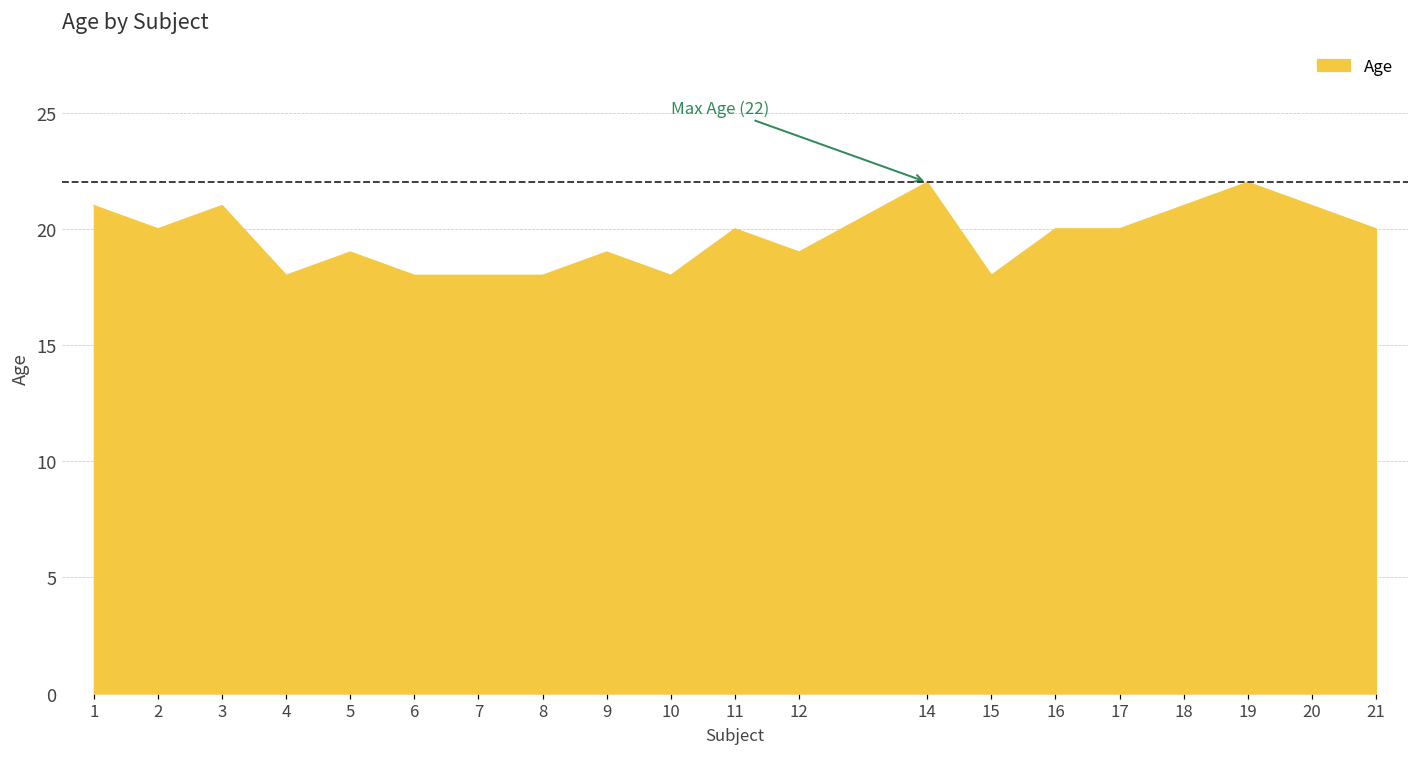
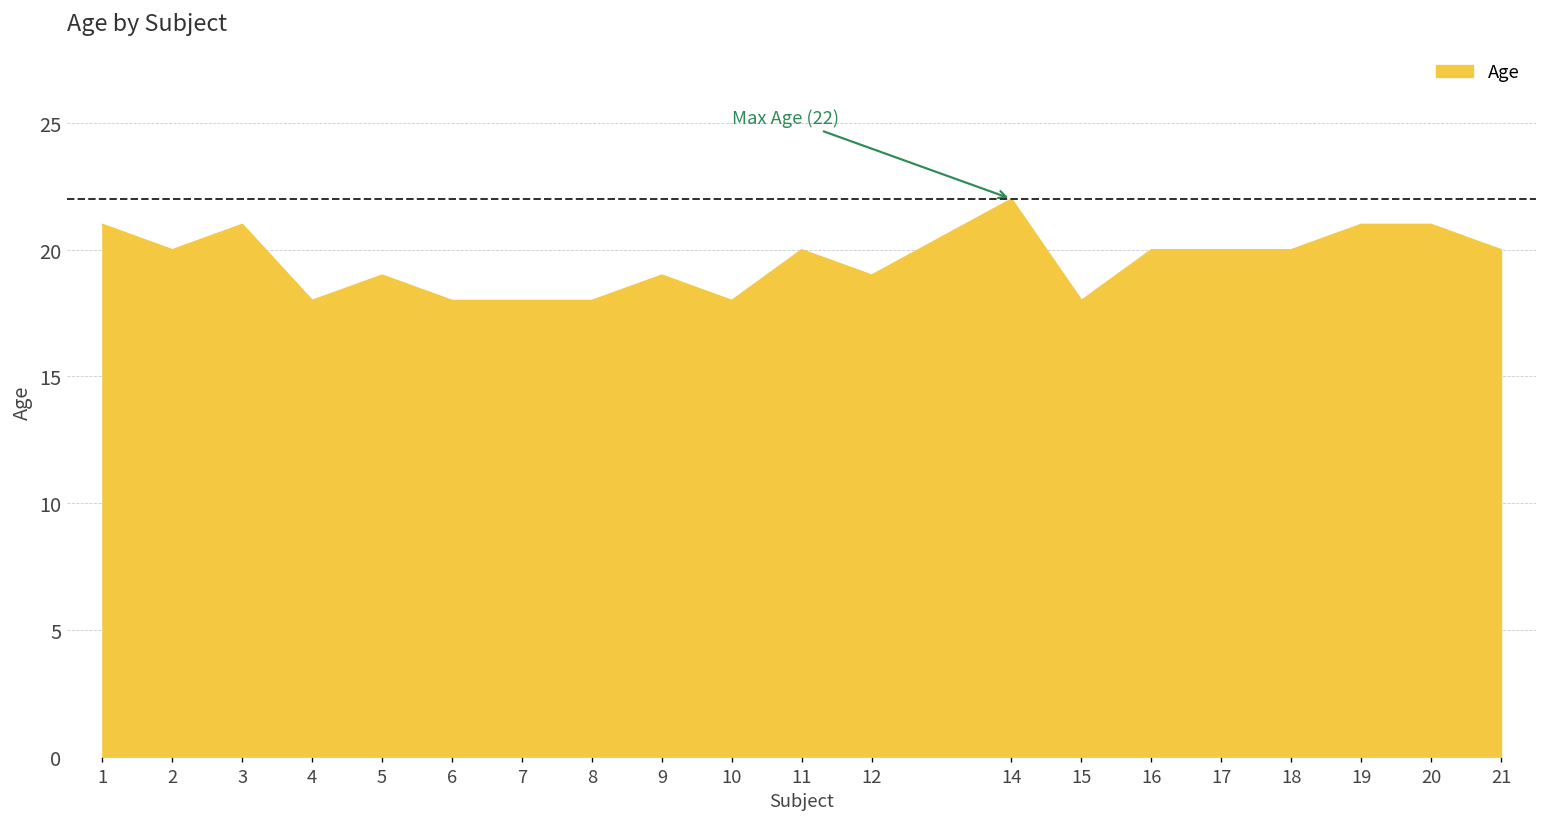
18: 21 -> 20
19: 22 -> 21
